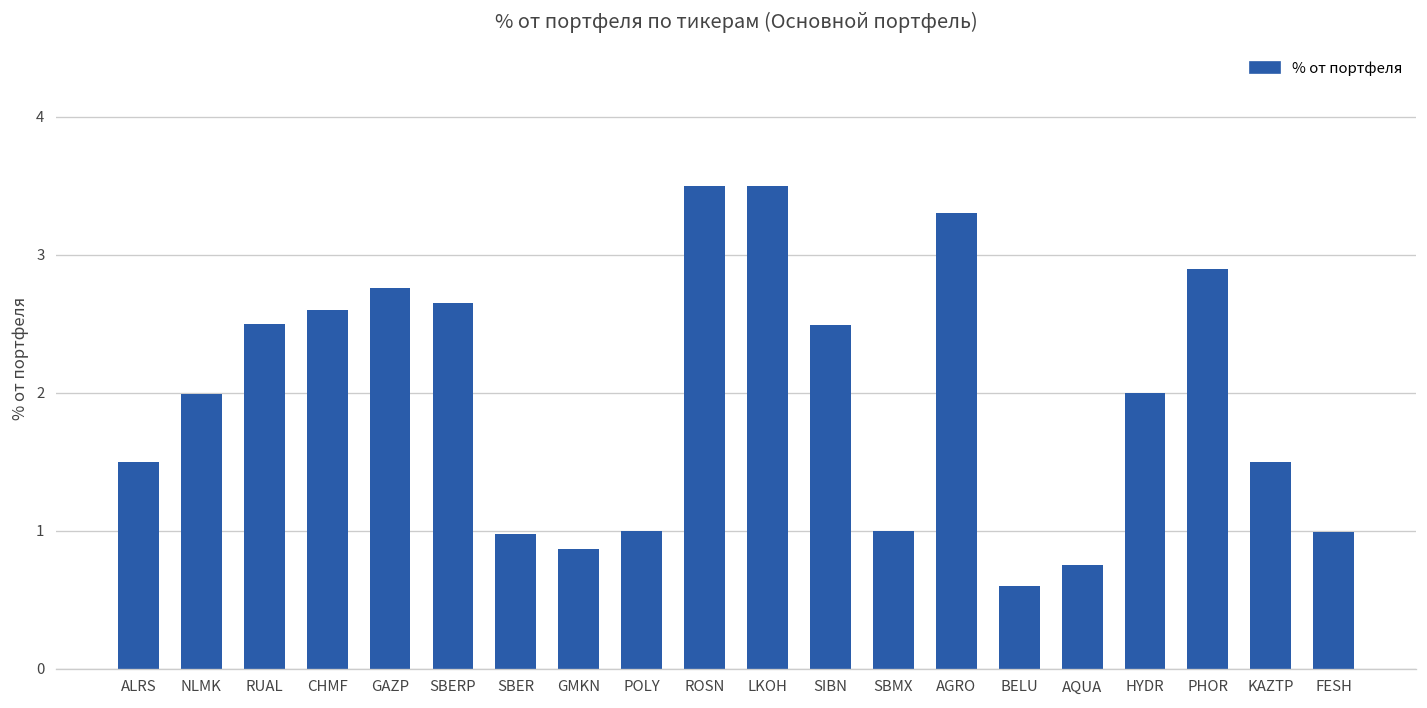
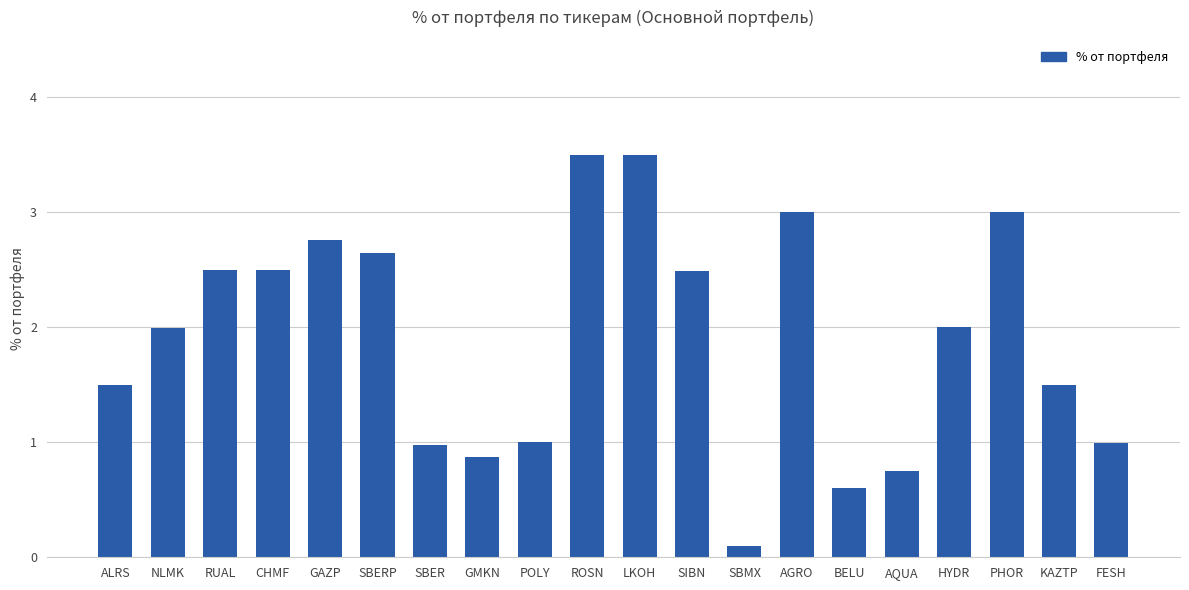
CHMF: 2.6 -> 2.5
SBMX: 1.0 -> 0.1
AGRO: 3.3 -> 3.0
PHOR: 2.9 -> 3.0
